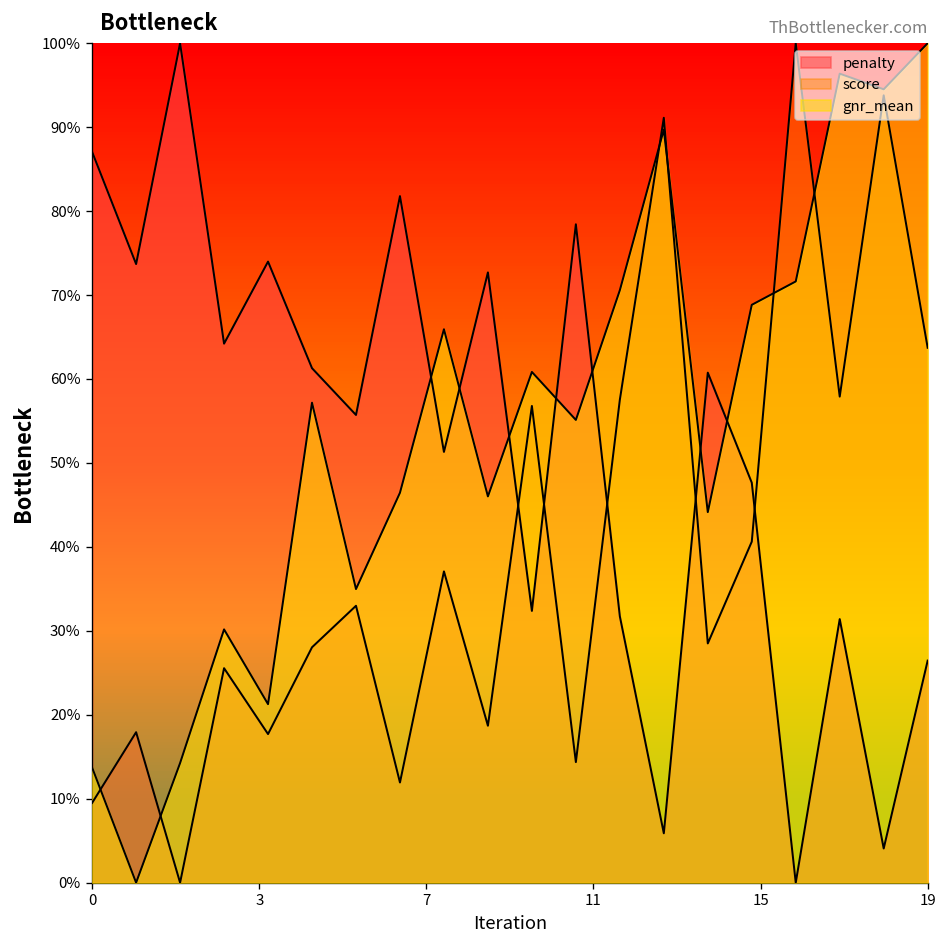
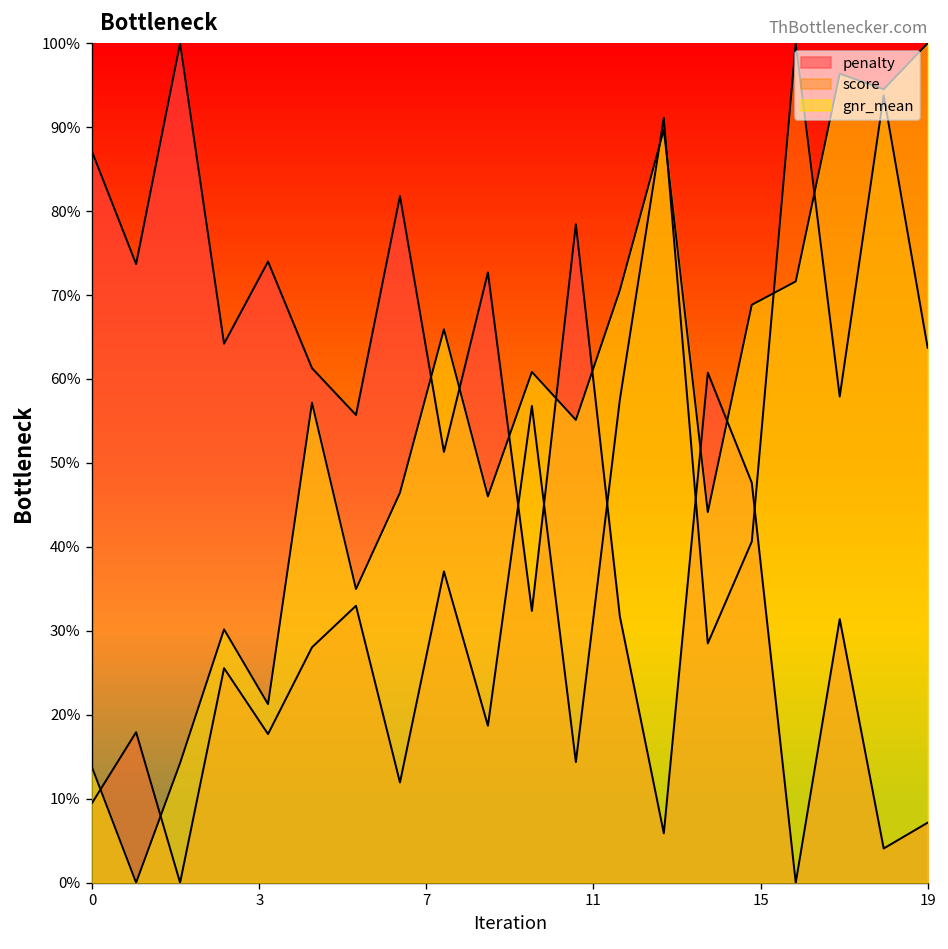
penalty, 19: 26% -> 7%
